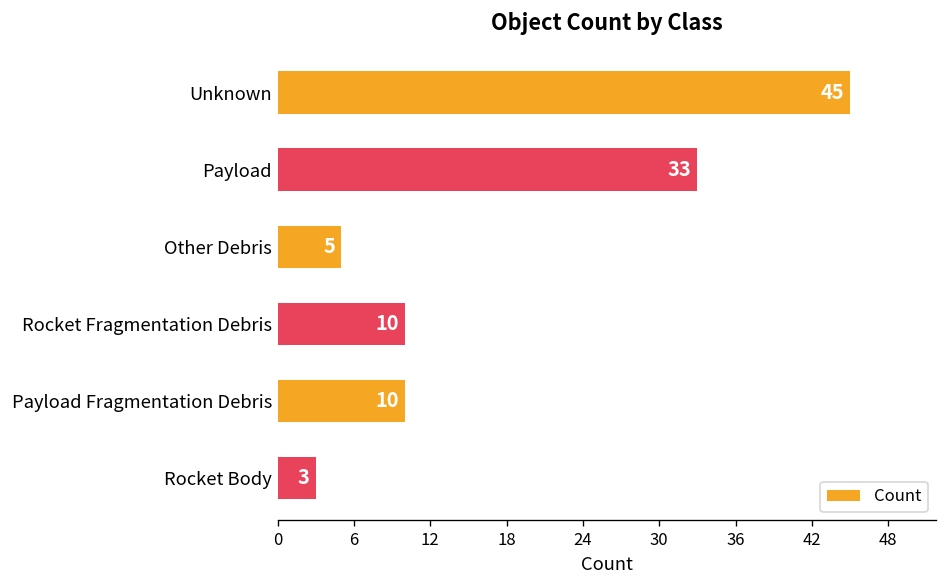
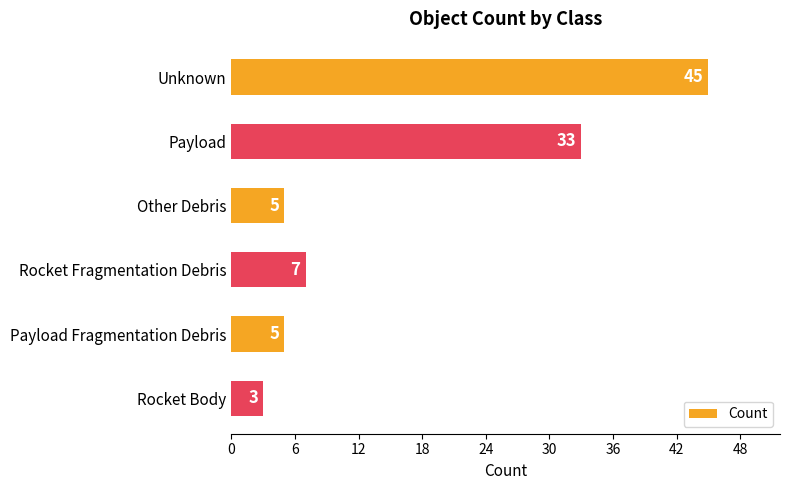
Rocket Fragmentation Debris: 10 -> 7
Payload Fragmentation Debris: 10 -> 5
